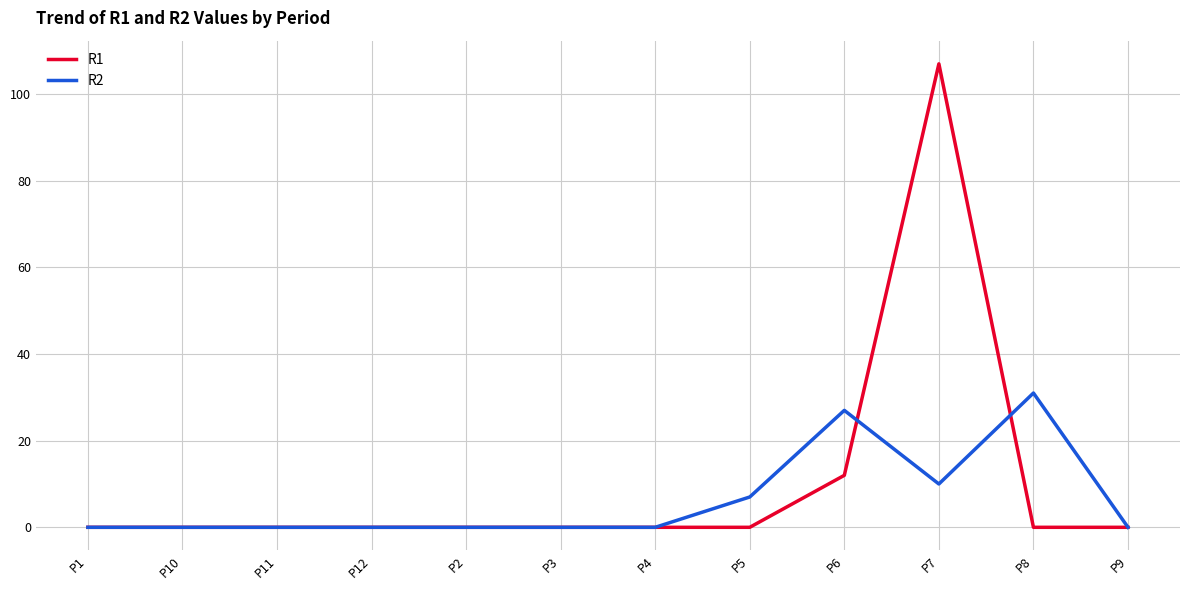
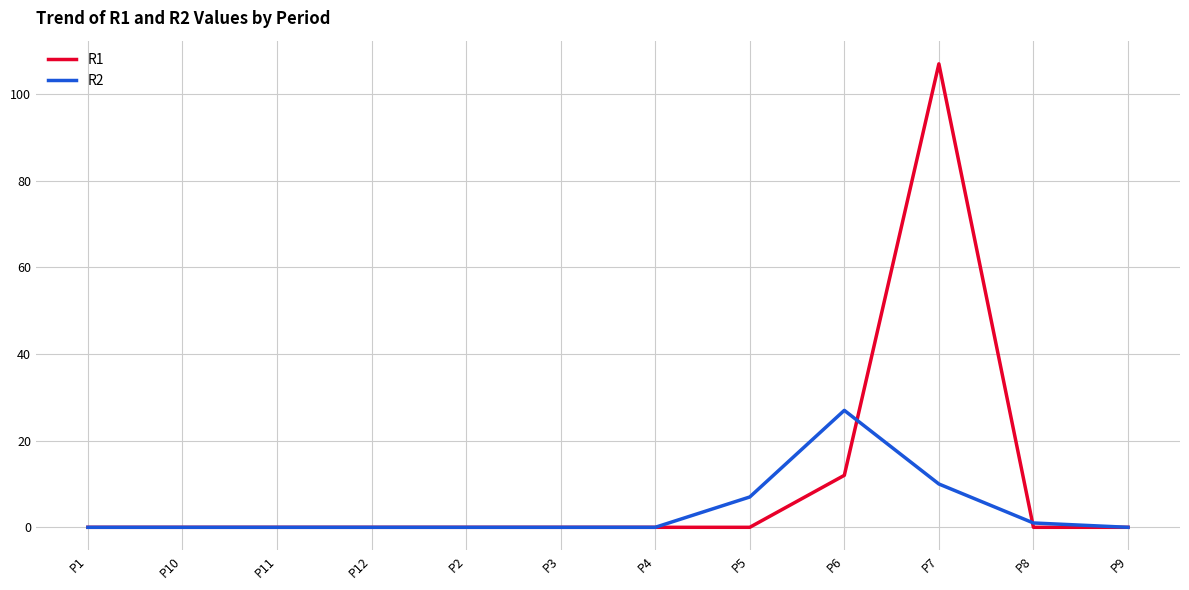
R2, P8: 31 -> 1
